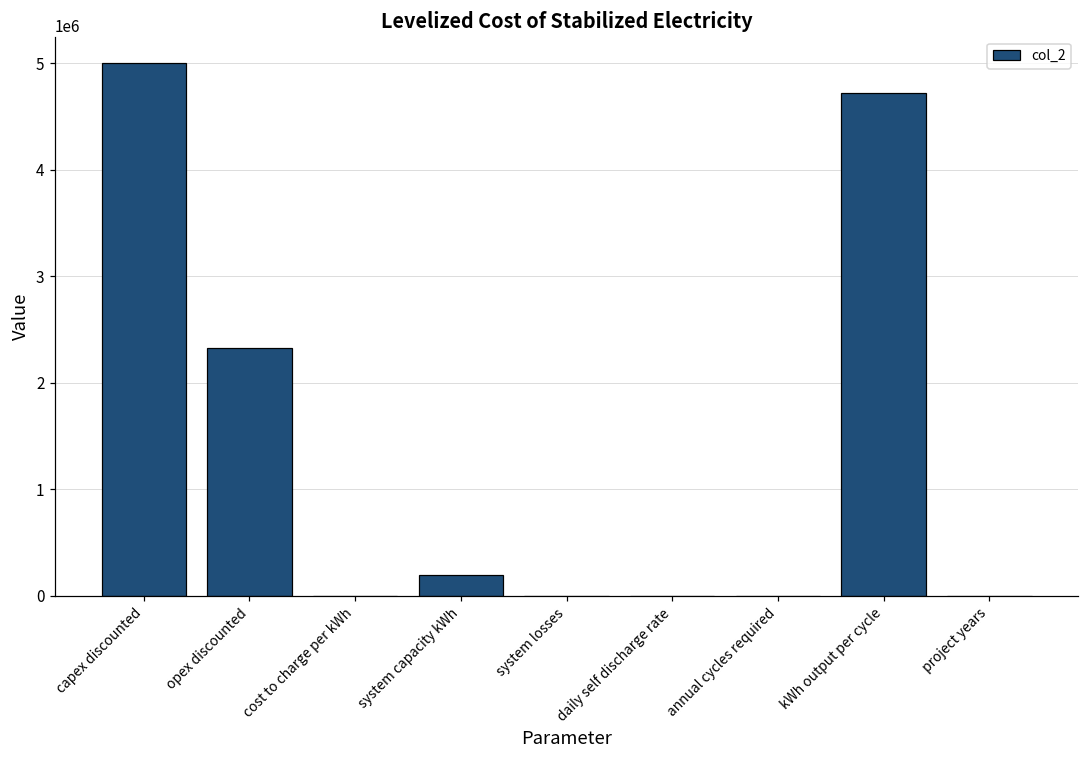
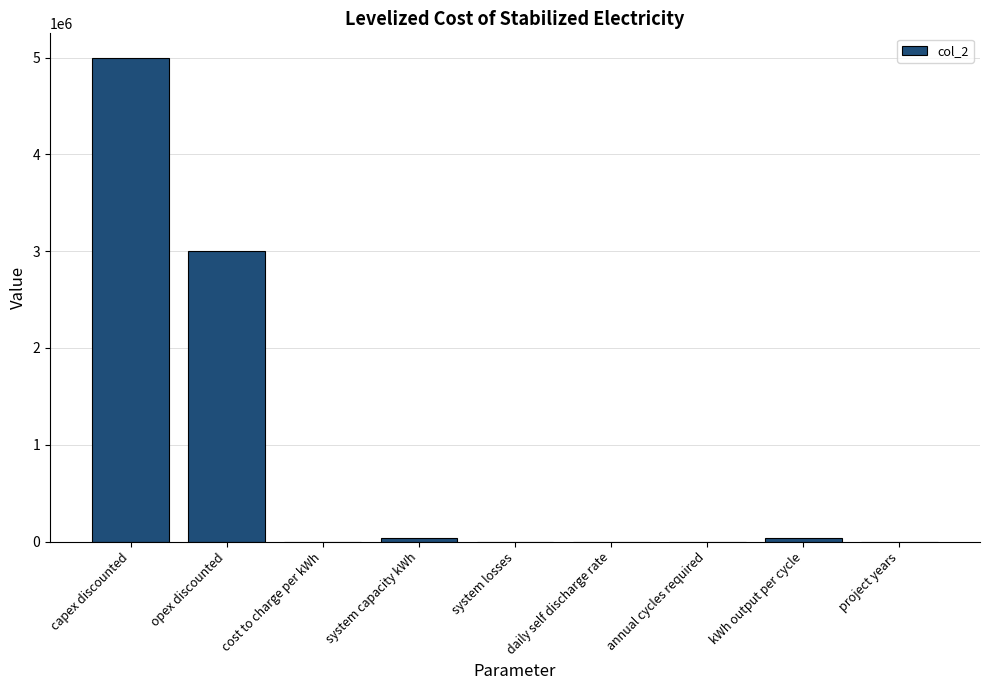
opex discounted: 2300000 -> 3000000
system capacity kWh: 200000 -> 0
kWh output per cycle: 4700000 -> 0
